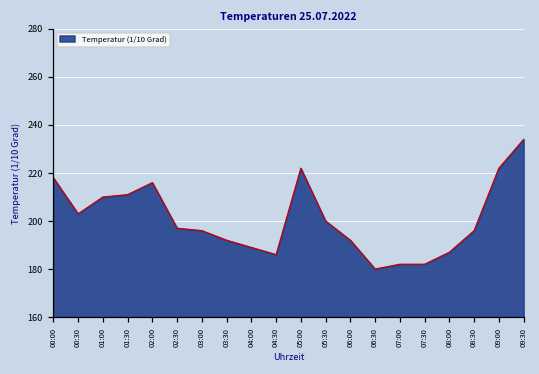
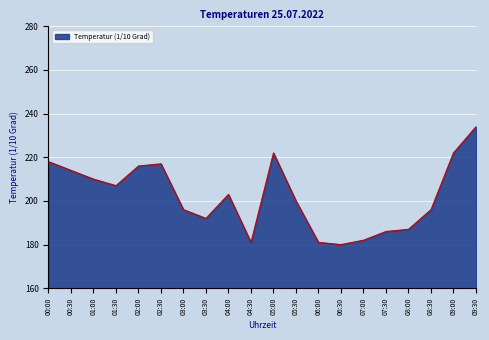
00:30: 203 -> 214
01:30: 211 -> 207
02:30: 197 -> 217
04:00: 189 -> 203
04:30: 186 -> 181
06:00: 192 -> 181
07:30: 182 -> 186
